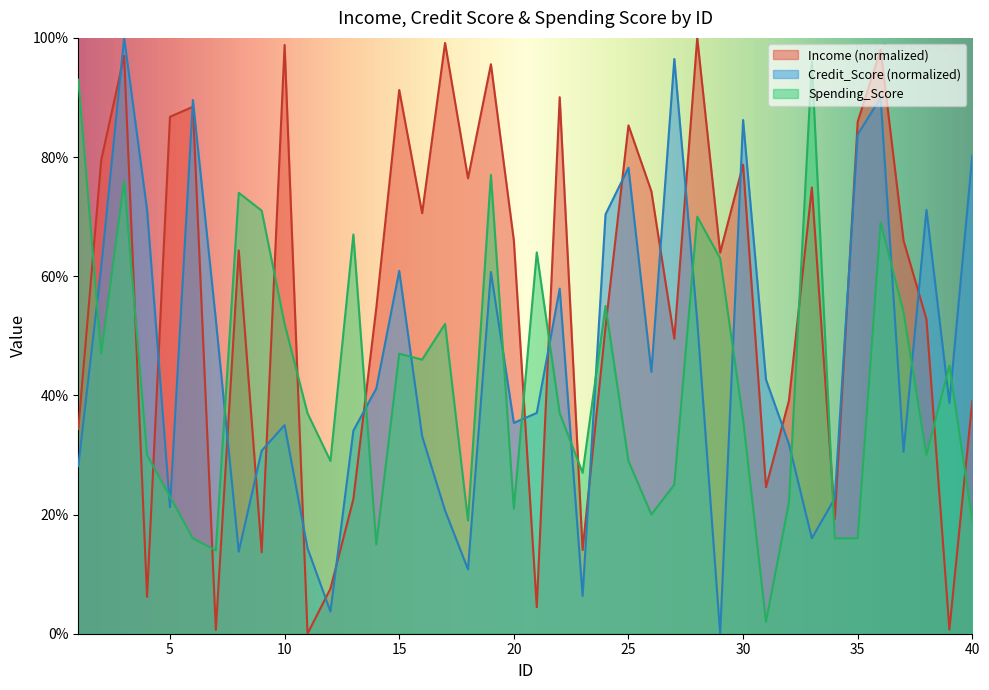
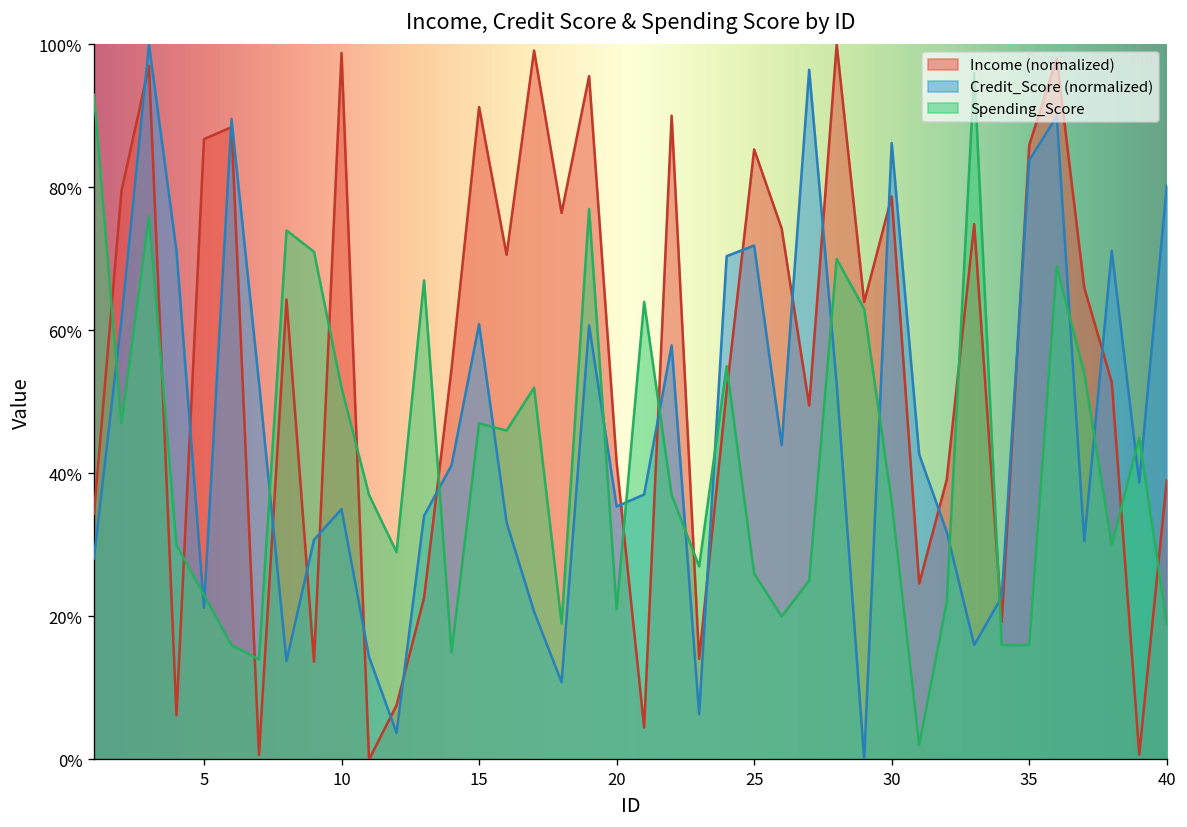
Income (normalized), 20: 66% -> 42%
Credit_Score (normalized), 25: 78% -> 72%
Spending_Score, 25: 29% -> 26%
